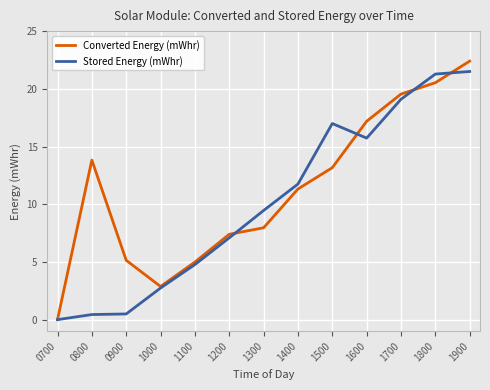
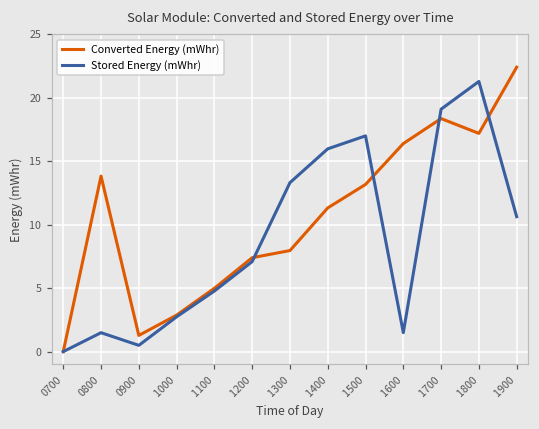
Stored Energy (mWhr), 0800: 0.4 -> 1.5
Converted Energy (mWhr), 0900: 5.1 -> 1.3
Stored Energy (mWhr), 1300: 9.5 -> 13.3
Stored Energy (mWhr), 1400: 11.7 -> 16.0
Converted Energy (mWhr), 1600: 17.2 -> 16.4
Stored Energy (mWhr), 1600: 15.7 -> 1.5
Converted Energy (mWhr), 1700: 19.5 -> 18.4
Converted Energy (mWhr), 1800: 20.5 -> 17.2
Stored Energy (mWhr), 1900: 21.5 -> 10.6
